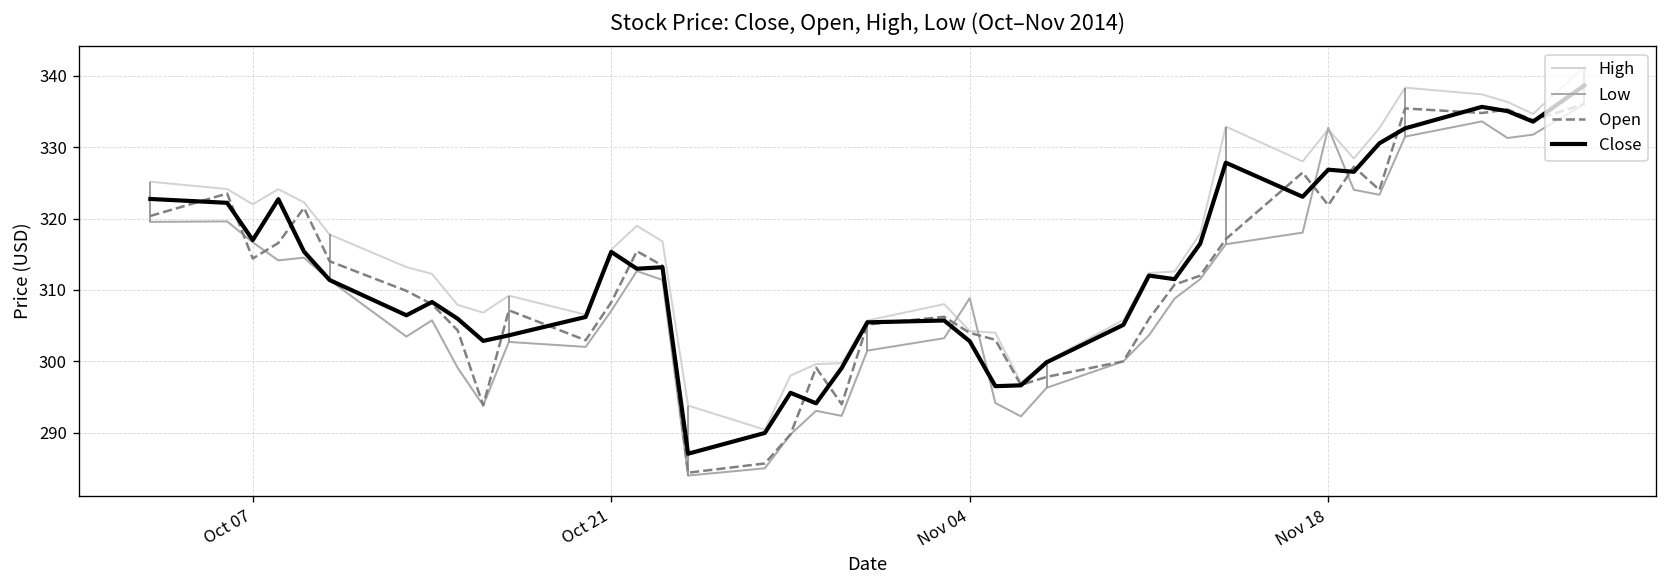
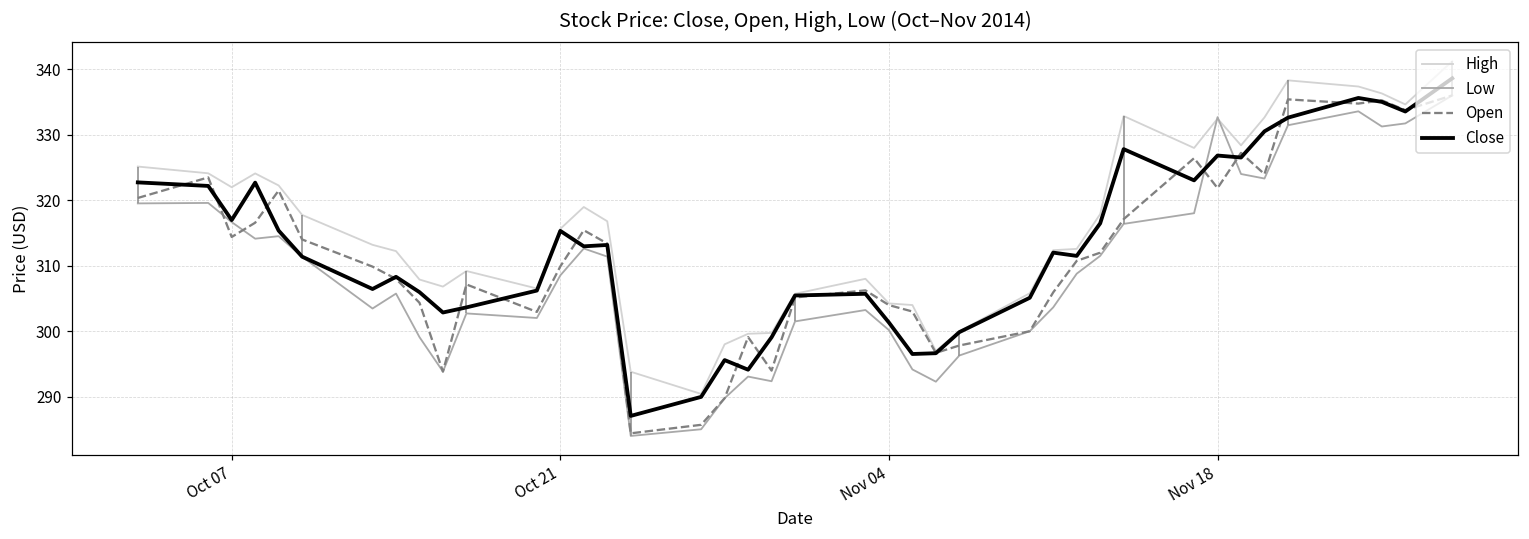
Low, Oct 21: 307 -> 309
Open, Oct 21: 308 -> 310
Low, Nov 04: 309 -> 300
Close, Nov 04: 303 -> 301
